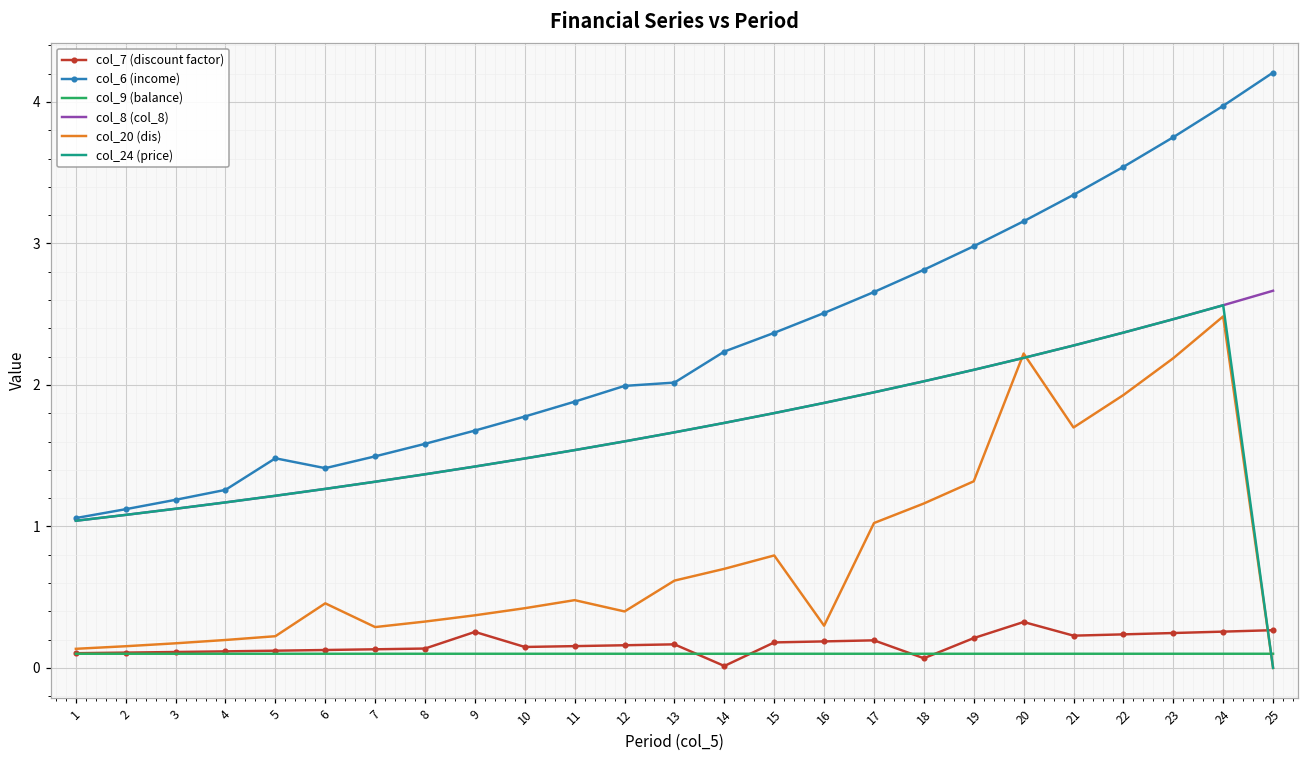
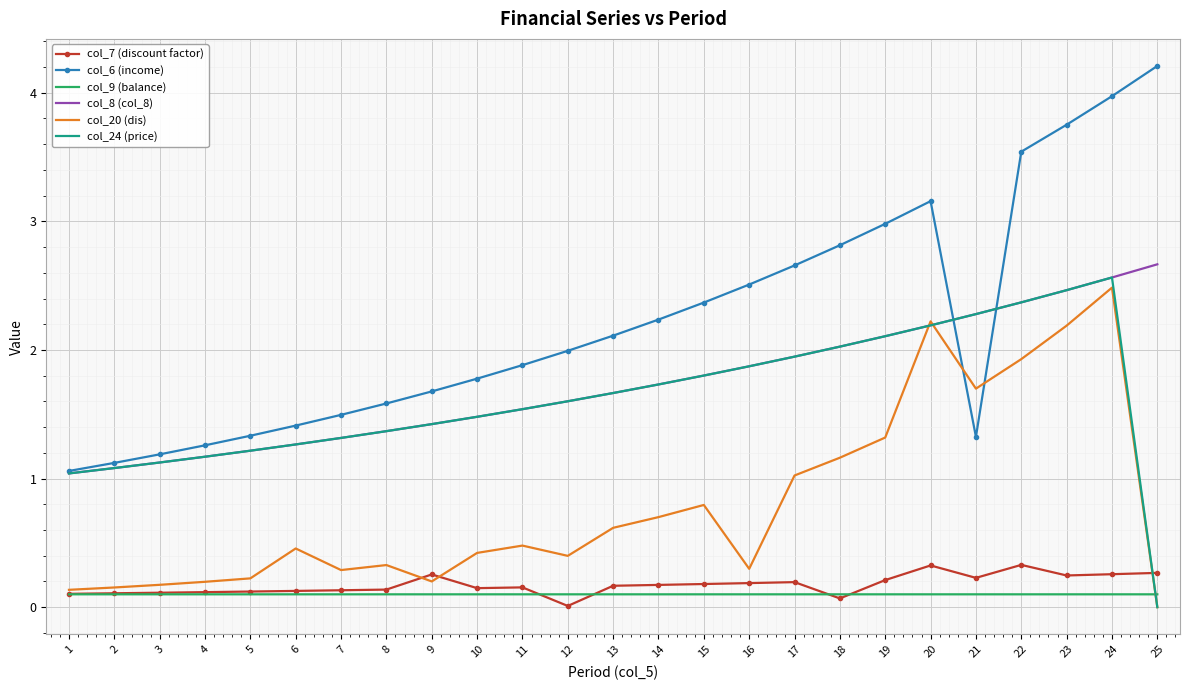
col_6 (income), 5: 1.48 -> 1.33
col_20 (dis), 9: 0.37 -> 0.20
col_7 (discount factor), 12: 0.16 -> 0.01
col_6 (income), 13: 2.02 -> 2.11
col_7 (discount factor), 14: 0.01 -> 0.17
col_6 (income), 21: 3.34 -> 1.32
col_7 (discount factor), 22: 0.24 -> 0.33
